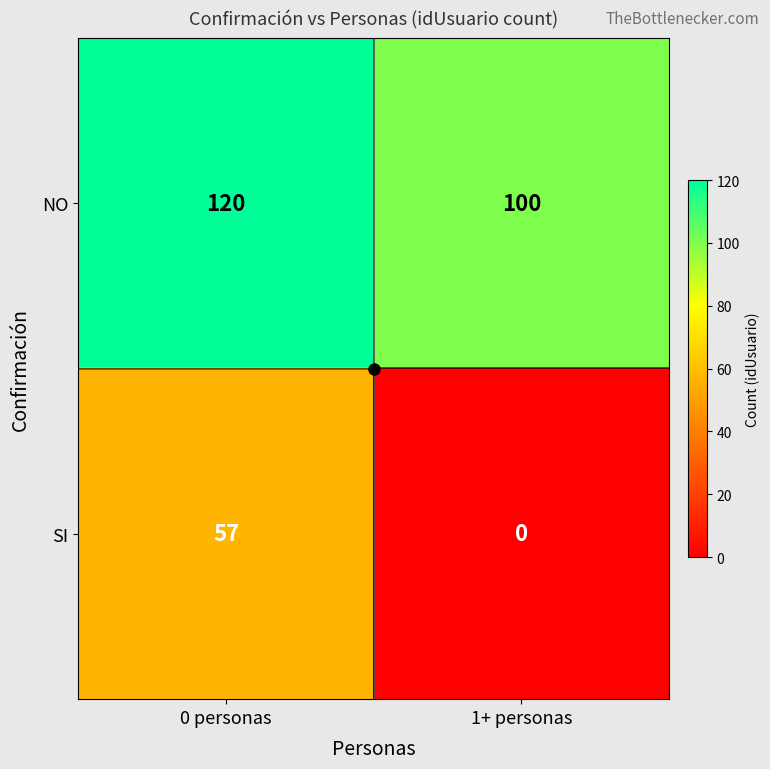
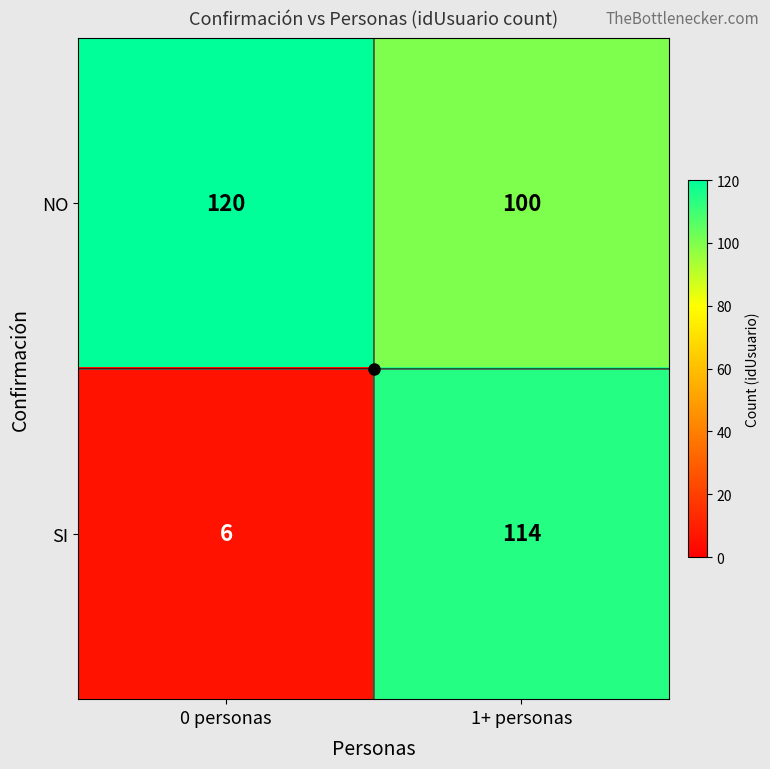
SI, 0 personas: 57 -> 6
SI, 1+ personas: 0 -> 114
